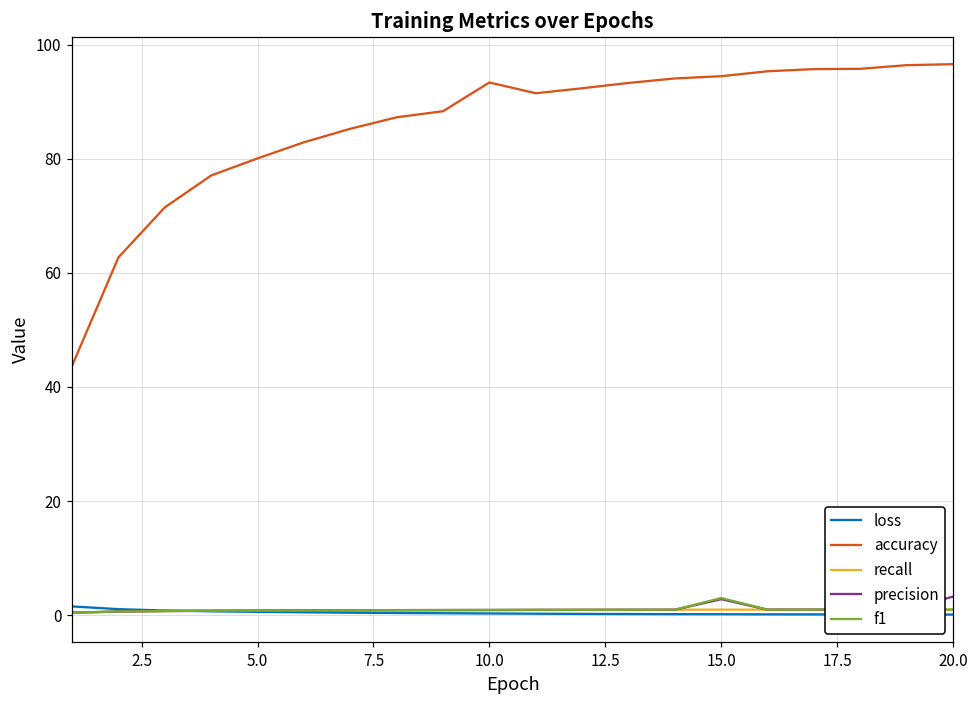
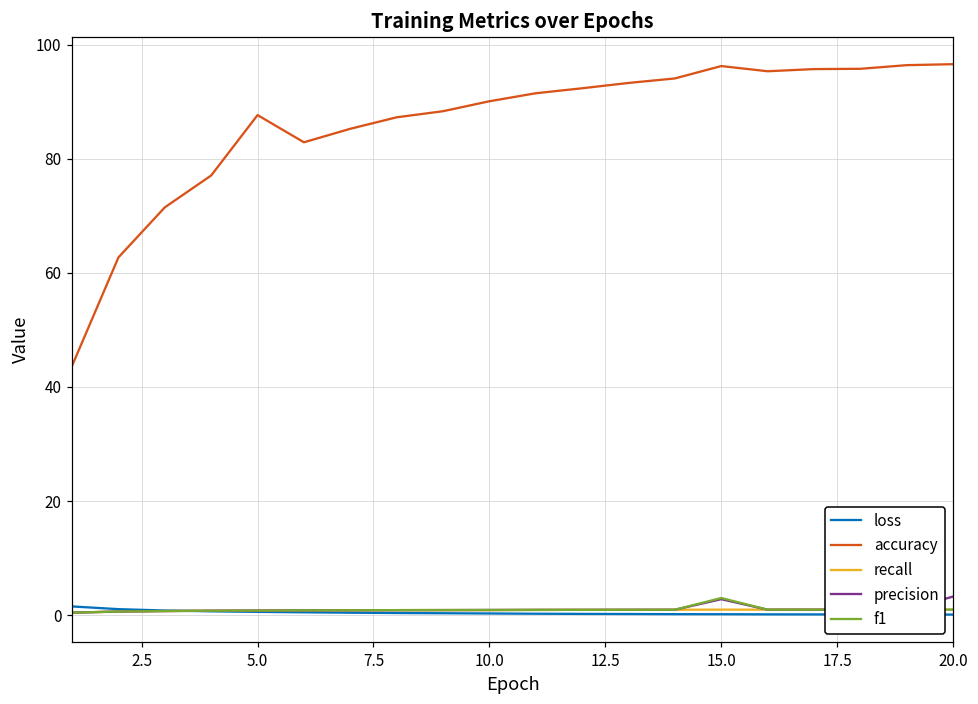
accuracy, 5.0: 80 -> 88
accuracy, 10.0: 93 -> 90
accuracy, 15.0: 94 -> 96
